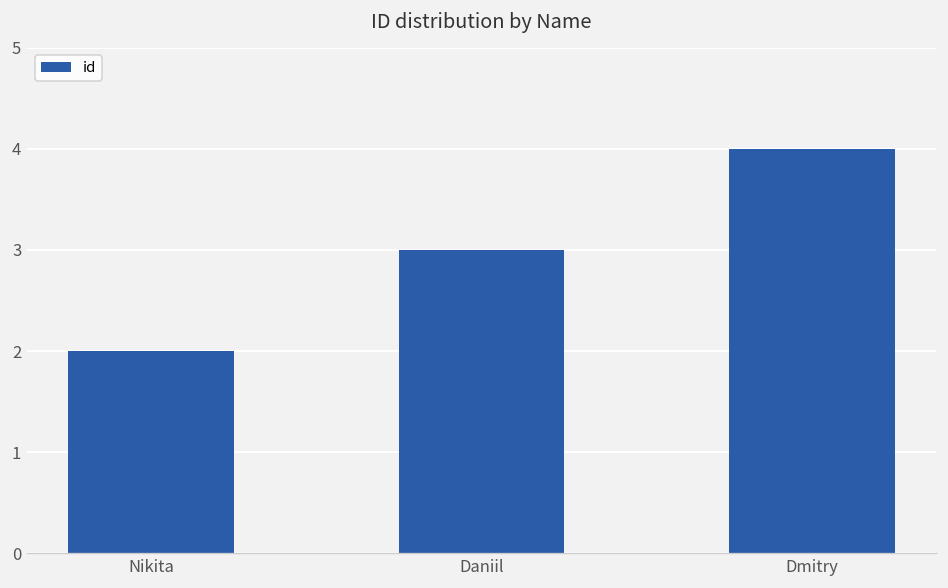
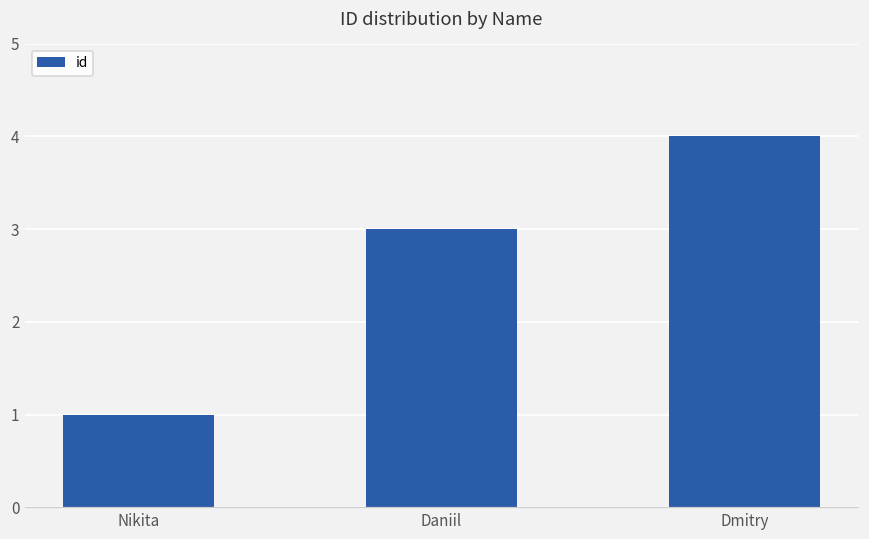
Nikita: 2 -> 1
